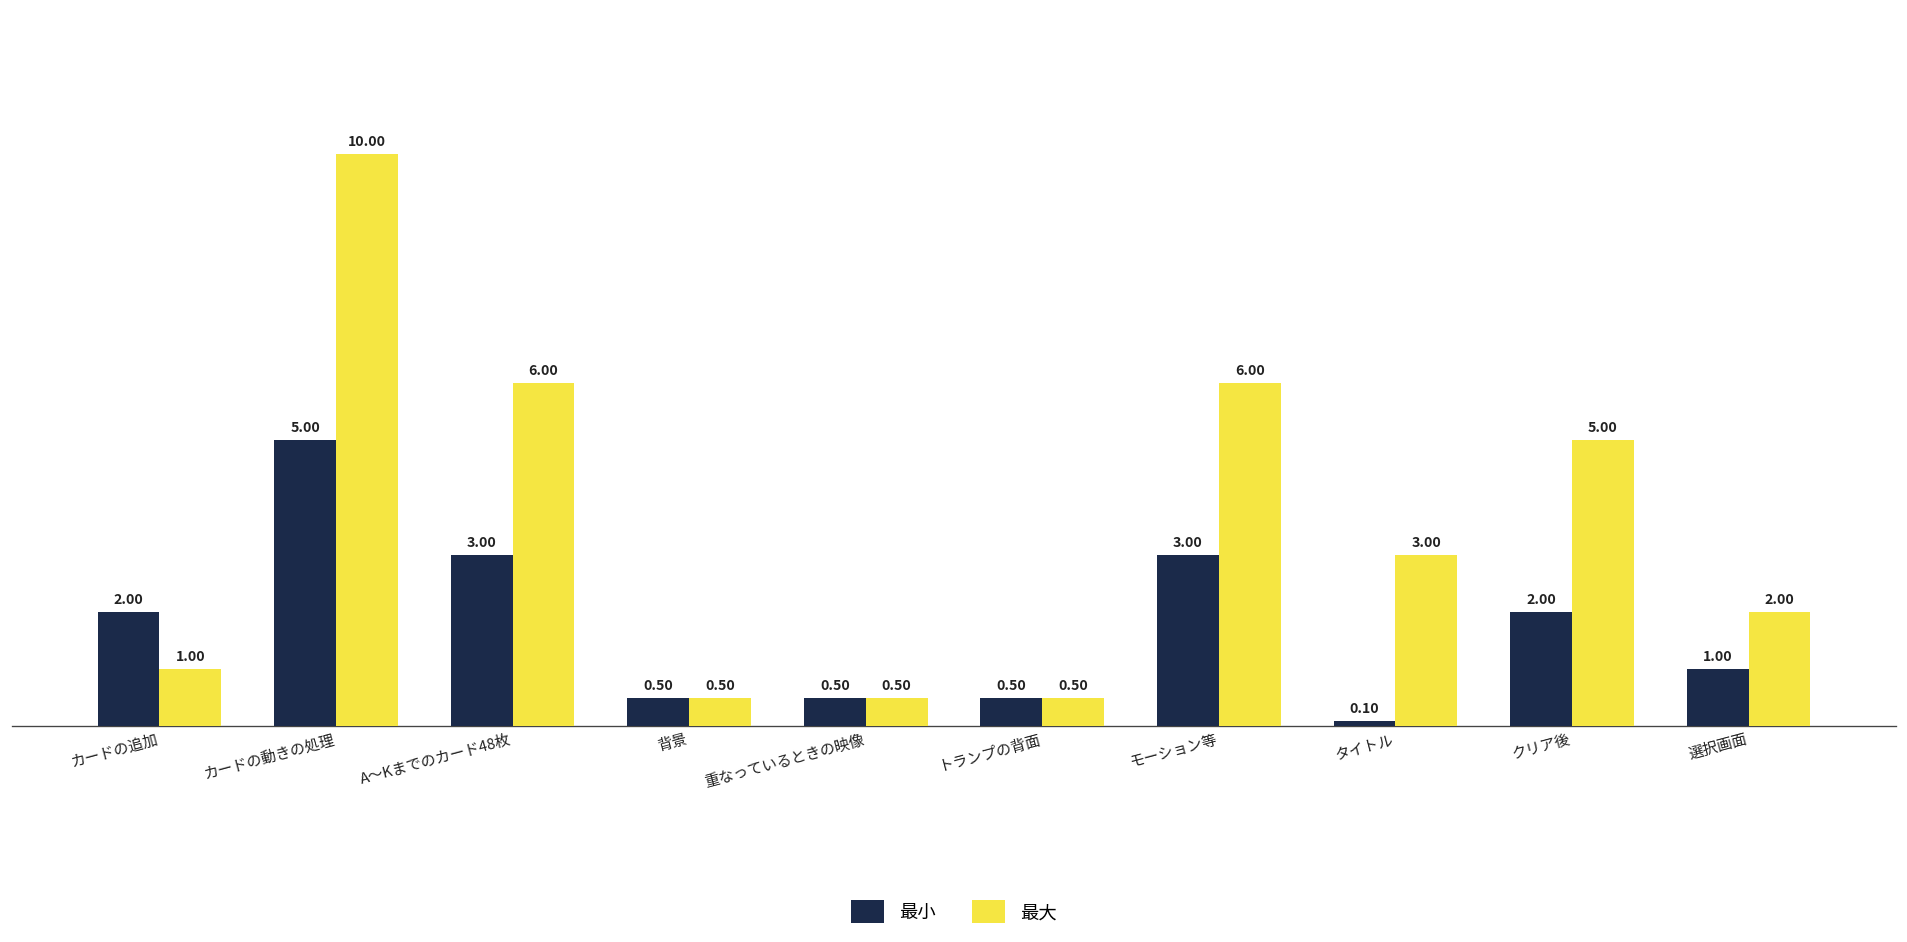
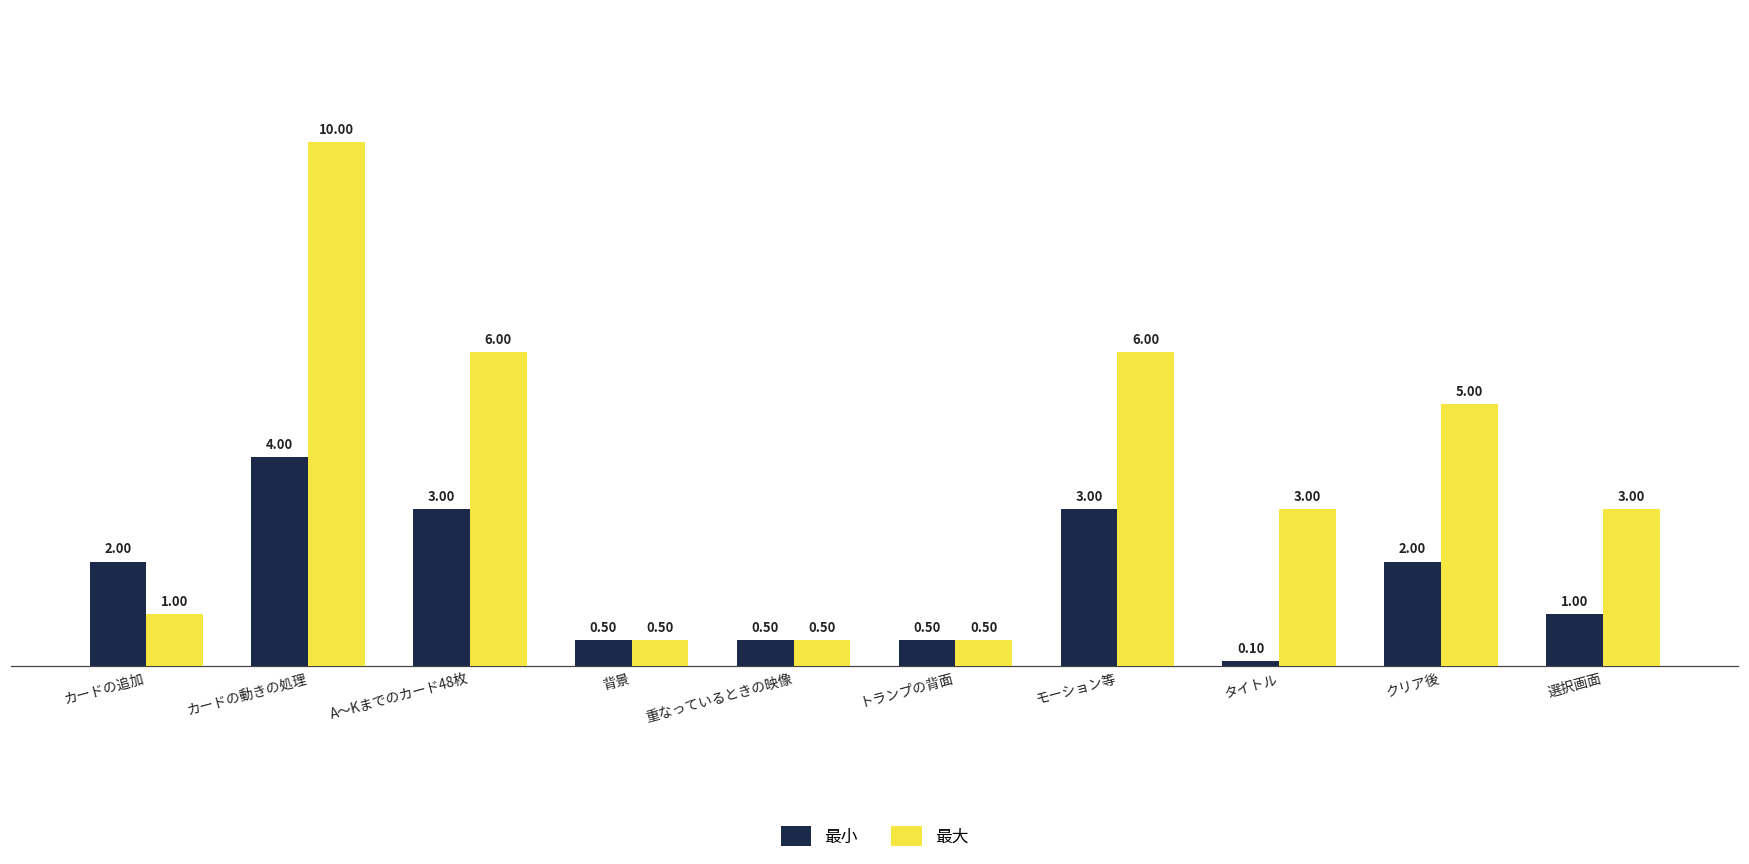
最小, カードの動きの処理: 5.00 -> 4.00
最大, 選択画面: 2.00 -> 3.00
